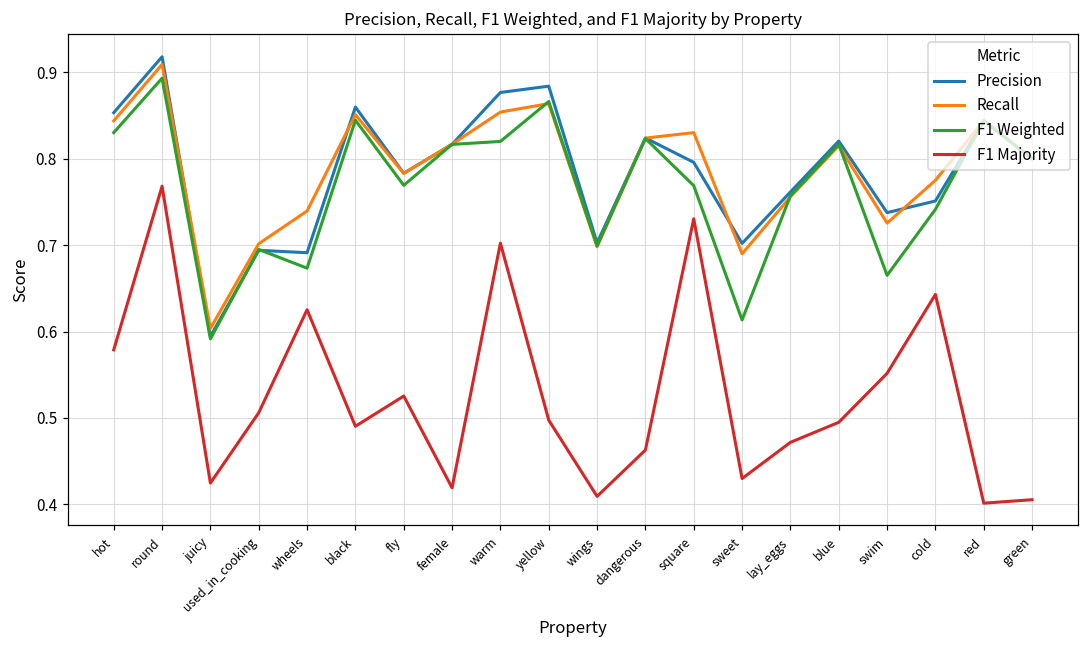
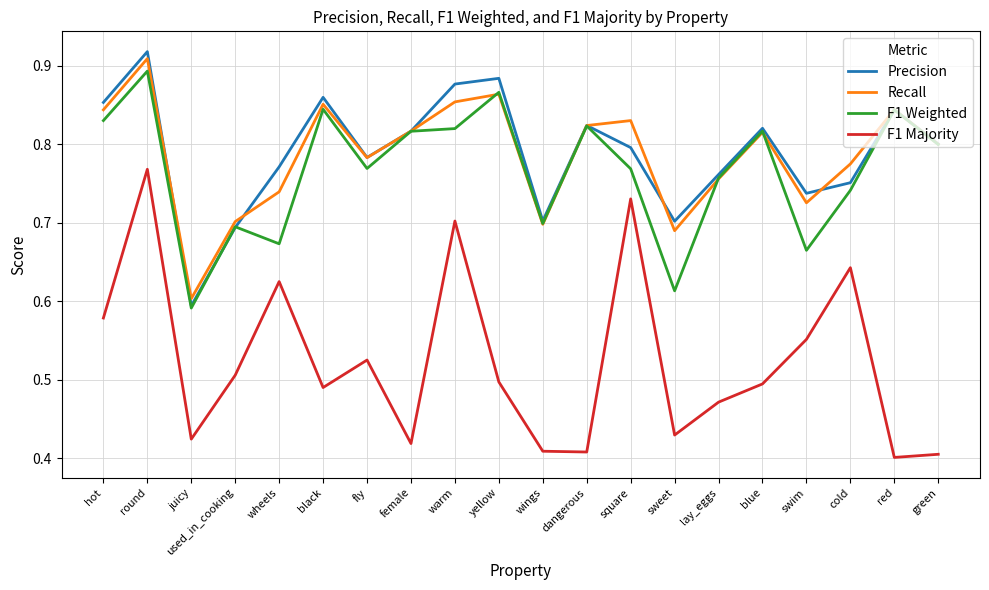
Precision, wheels: 0.69 -> 0.77
F1 Majority, dangerous: 0.46 -> 0.41
